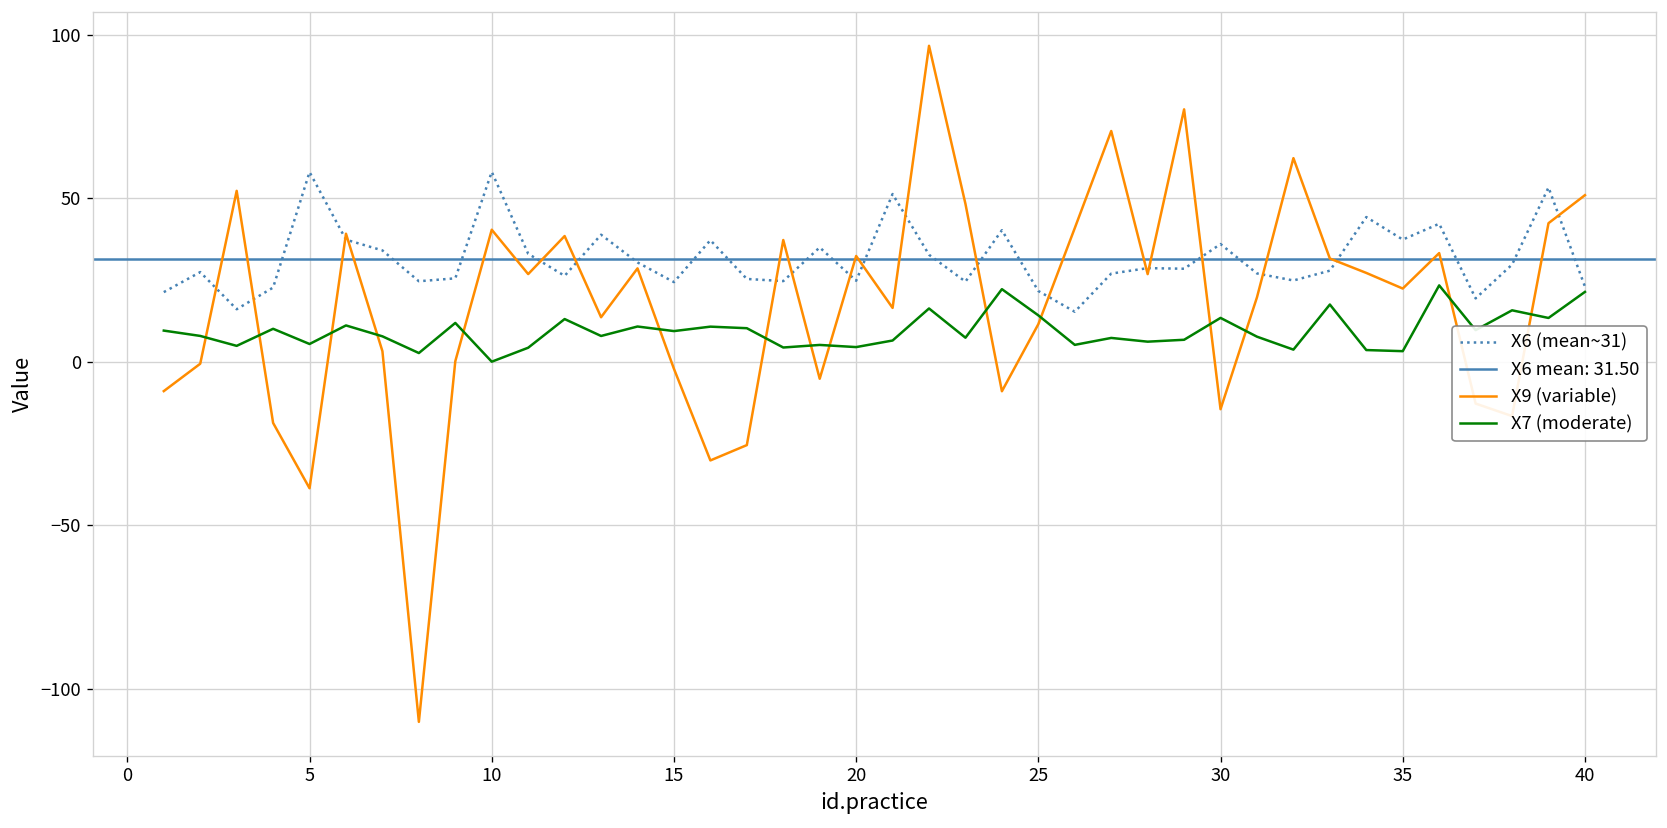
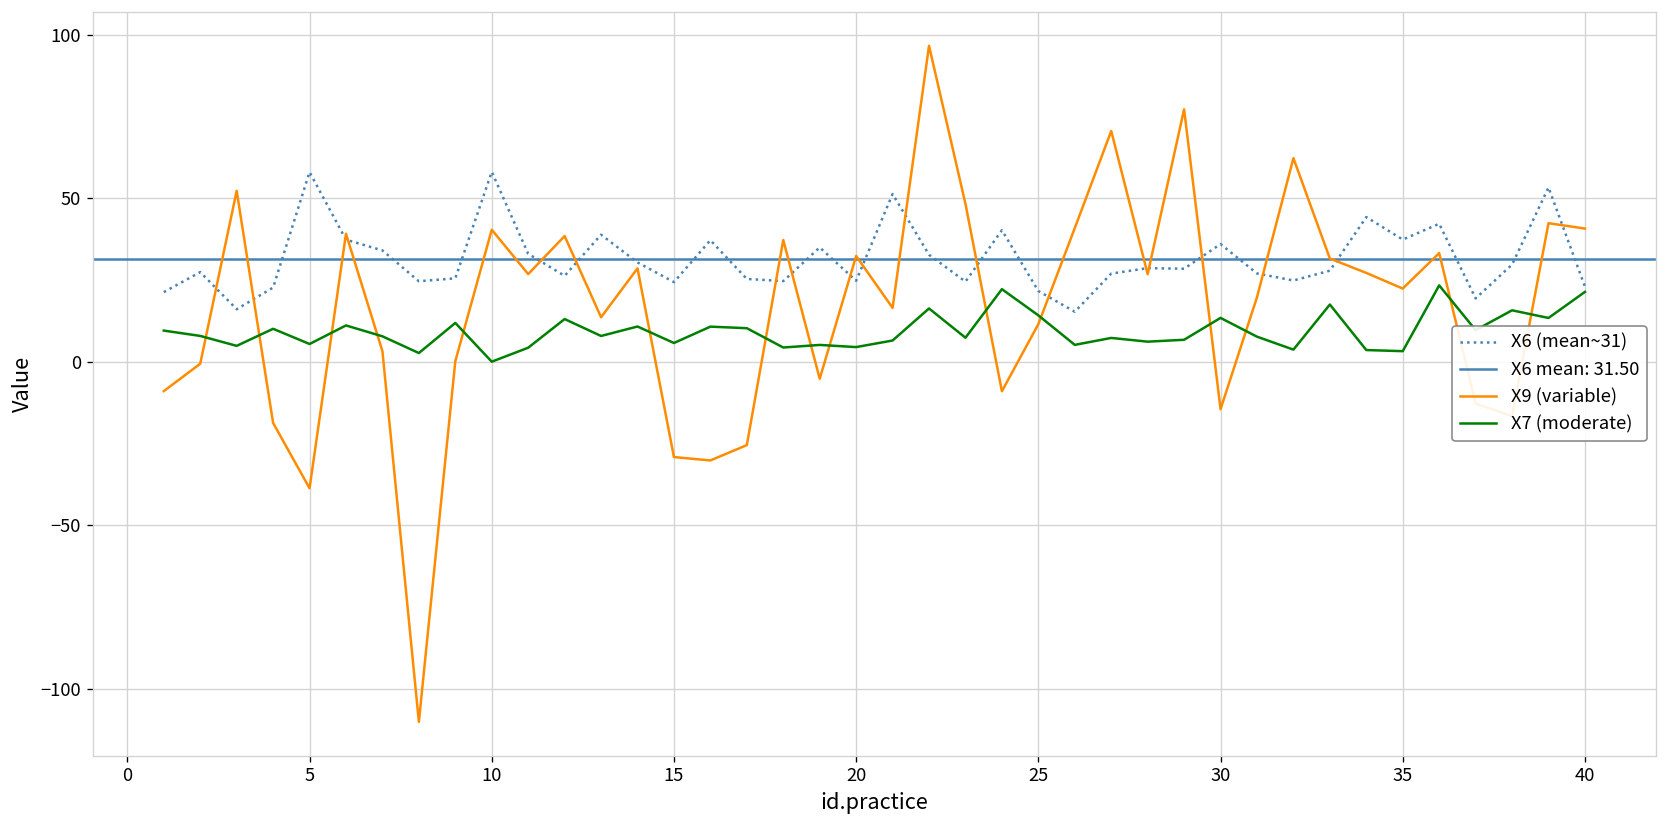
X9 (variable), 15: -2 -> -29
X7 (moderate), 15: 9 -> 6
X9 (variable), 40: 51 -> 41
